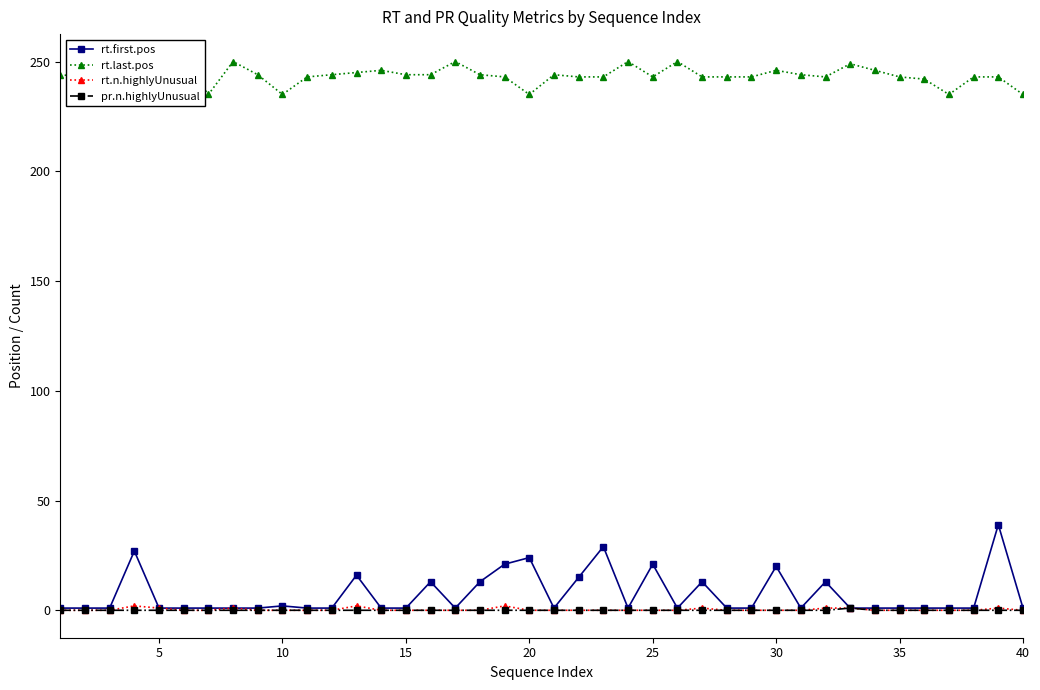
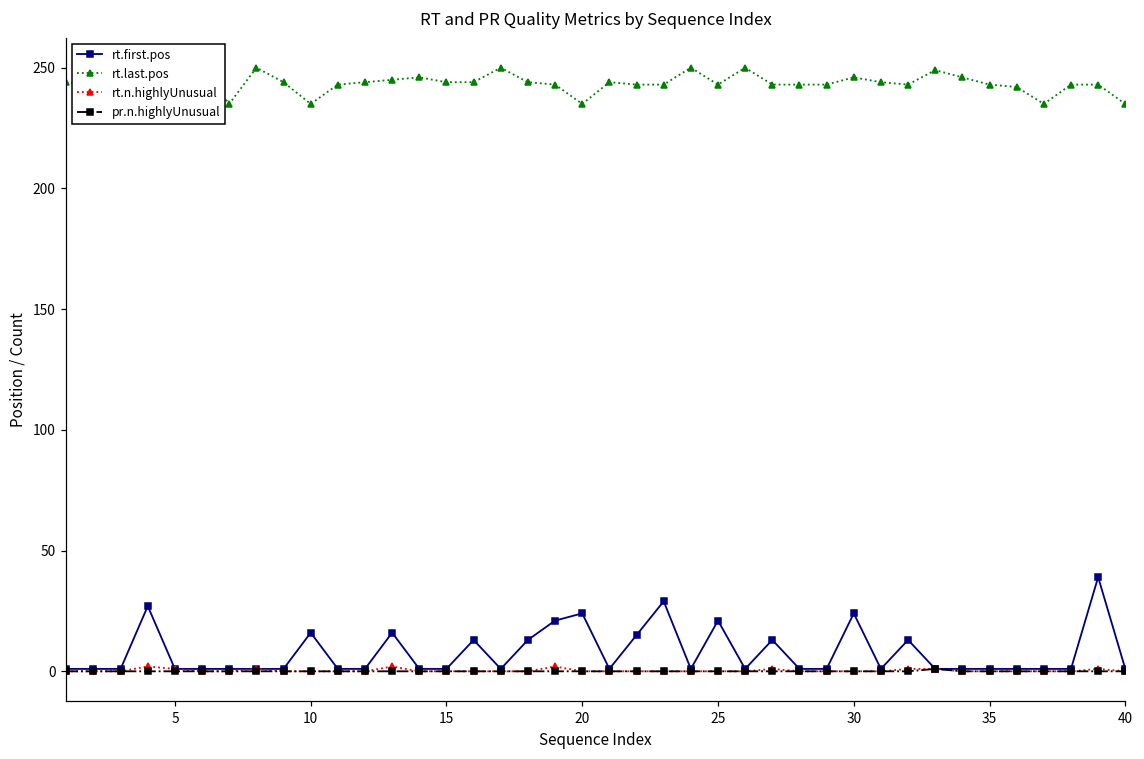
rt.first.pos, 10: 2 -> 16
rt.first.pos, 30: 20 -> 24
